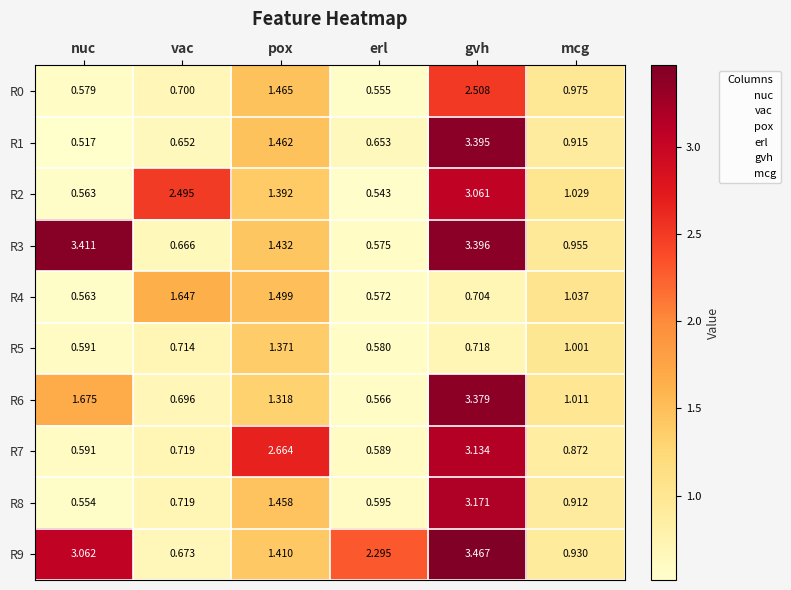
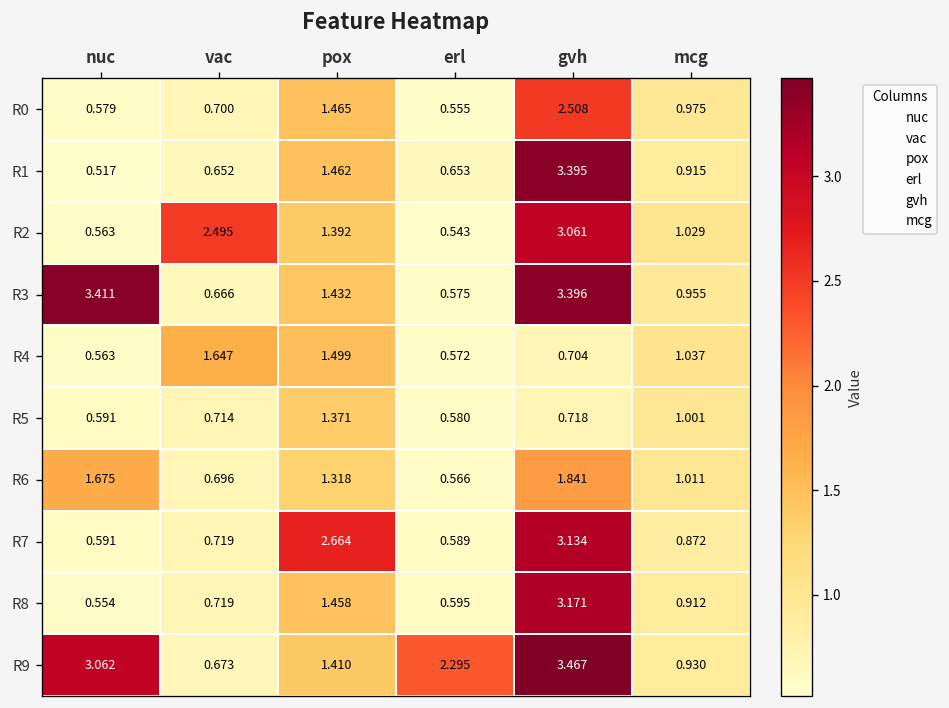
R6, gvh: 3.379 -> 1.841
